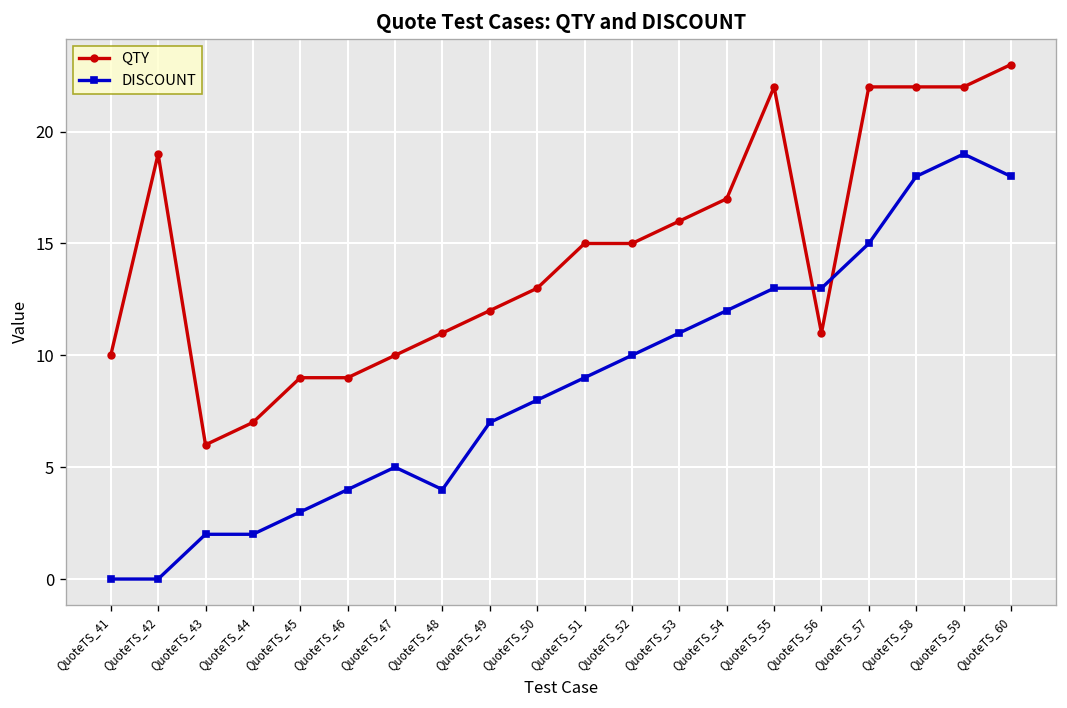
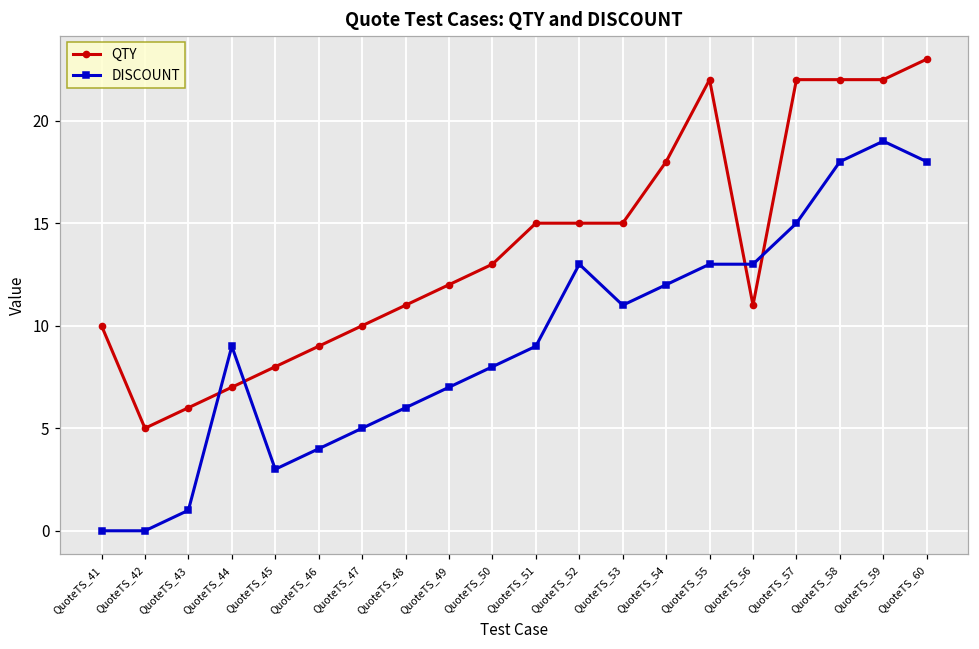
QTY, QuoteTS_42: 19 -> 5
DISCOUNT, QuoteTS_43: 2 -> 1
DISCOUNT, QuoteTS_44: 2 -> 9
QTY, QuoteTS_45: 9 -> 8
DISCOUNT, QuoteTS_48: 4 -> 6
DISCOUNT, QuoteTS_52: 10 -> 13
QTY, QuoteTS_53: 16 -> 15
QTY, QuoteTS_54: 17 -> 18
